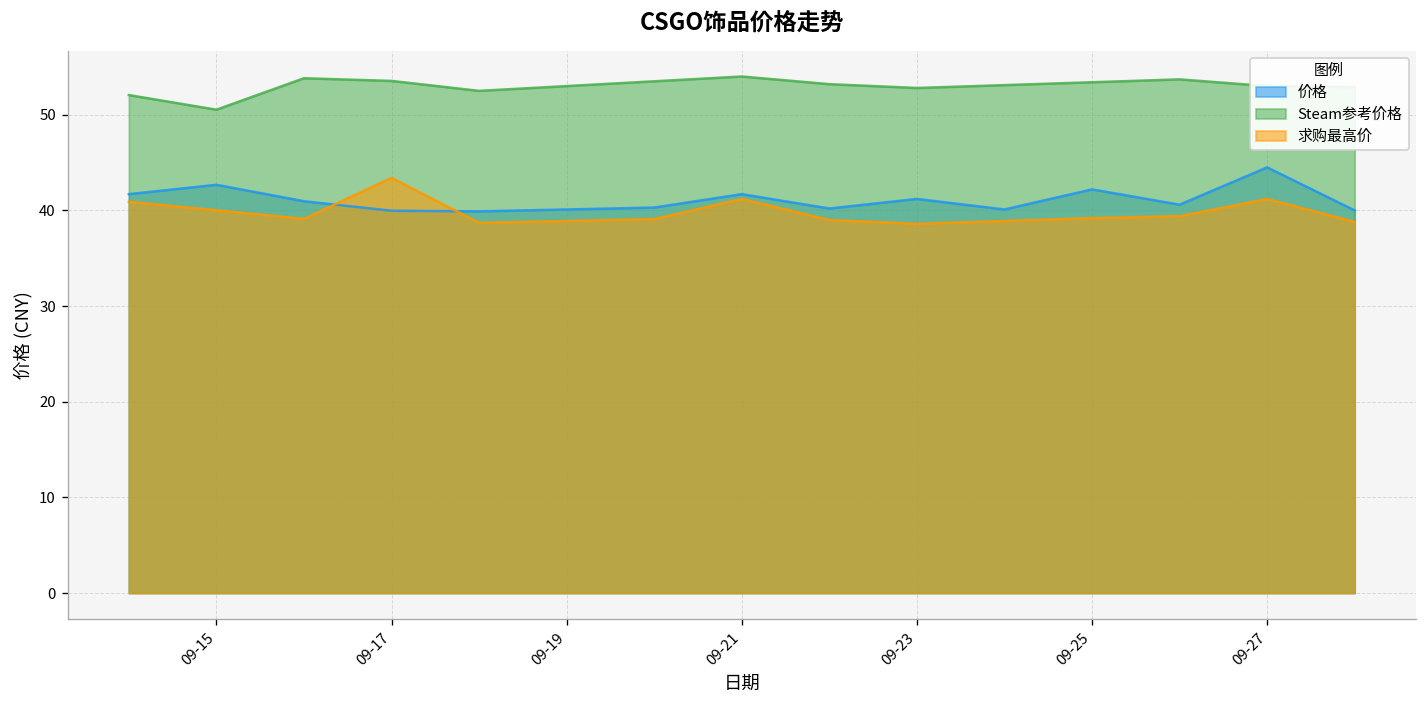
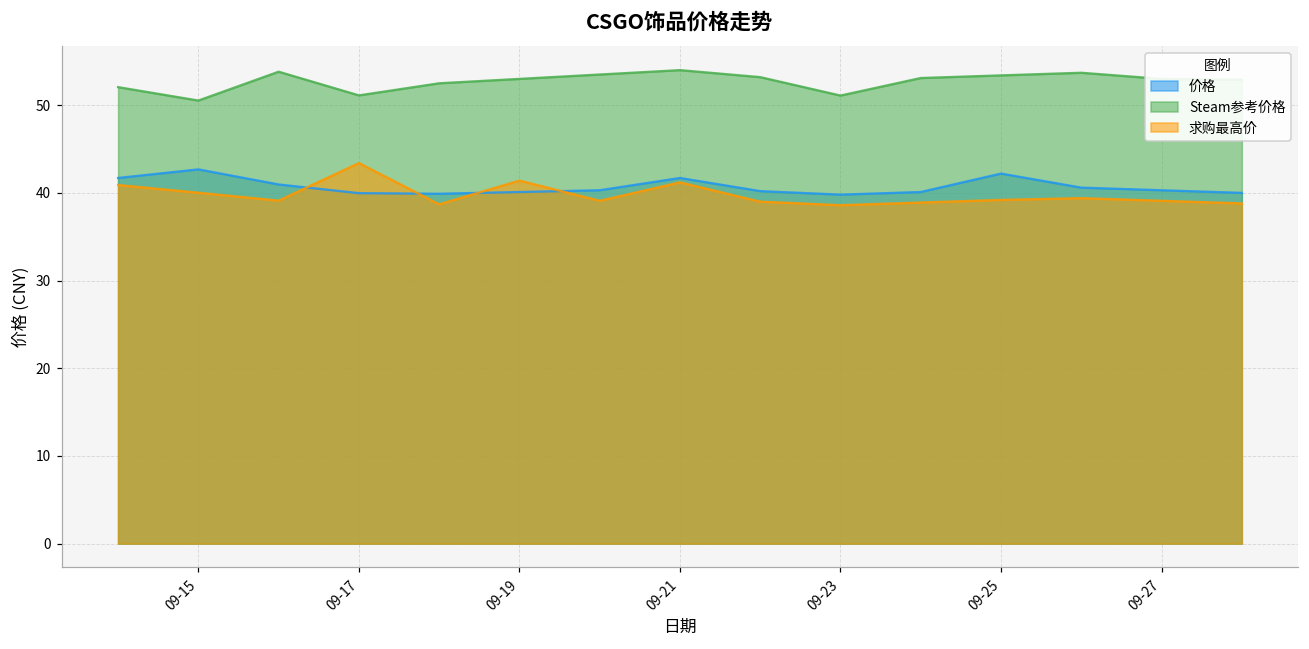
Steam参考价格, 09-17: 54 -> 51
求购最高价, 09-19: 39 -> 41
价格, 09-23: 41 -> 40
Steam参考价格, 09-23: 53 -> 51
价格, 09-27: 45 -> 40
求购最高价, 09-27: 41 -> 39
